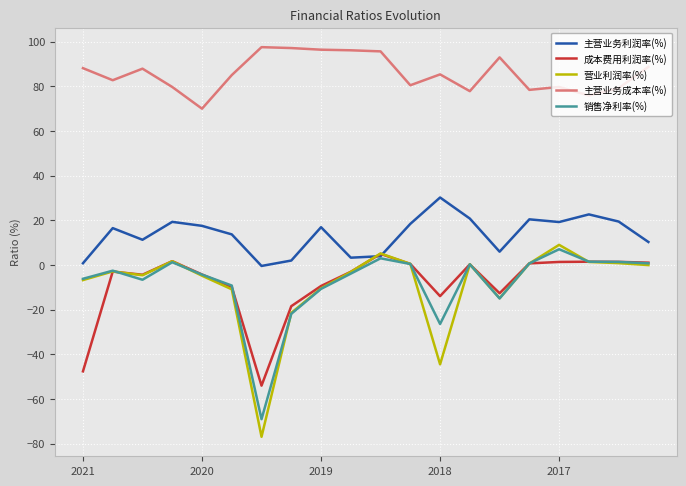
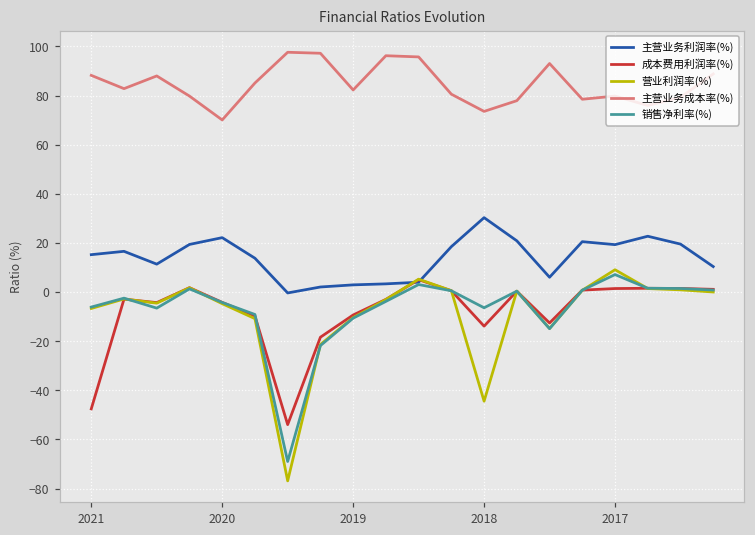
主营业务利润率(%), 2021: 1 -> 15
主营业务利润率(%), 2020: 18 -> 22
主营业务利润率(%), 2019: 17 -> 3
主营业务成本率(%), 2019: 96 -> 82
主营业务成本率(%), 2018: 85 -> 74
销售净利率(%), 2018: -26 -> -6
